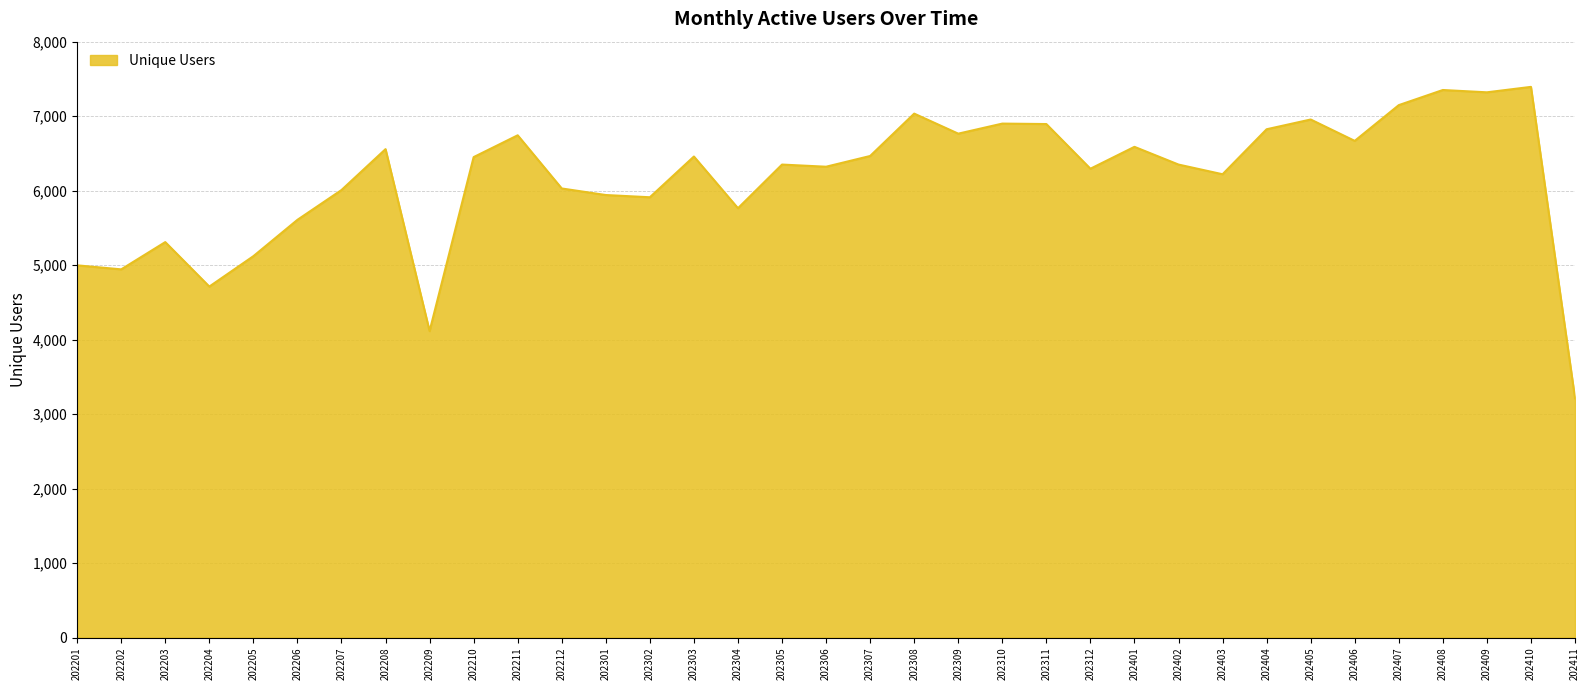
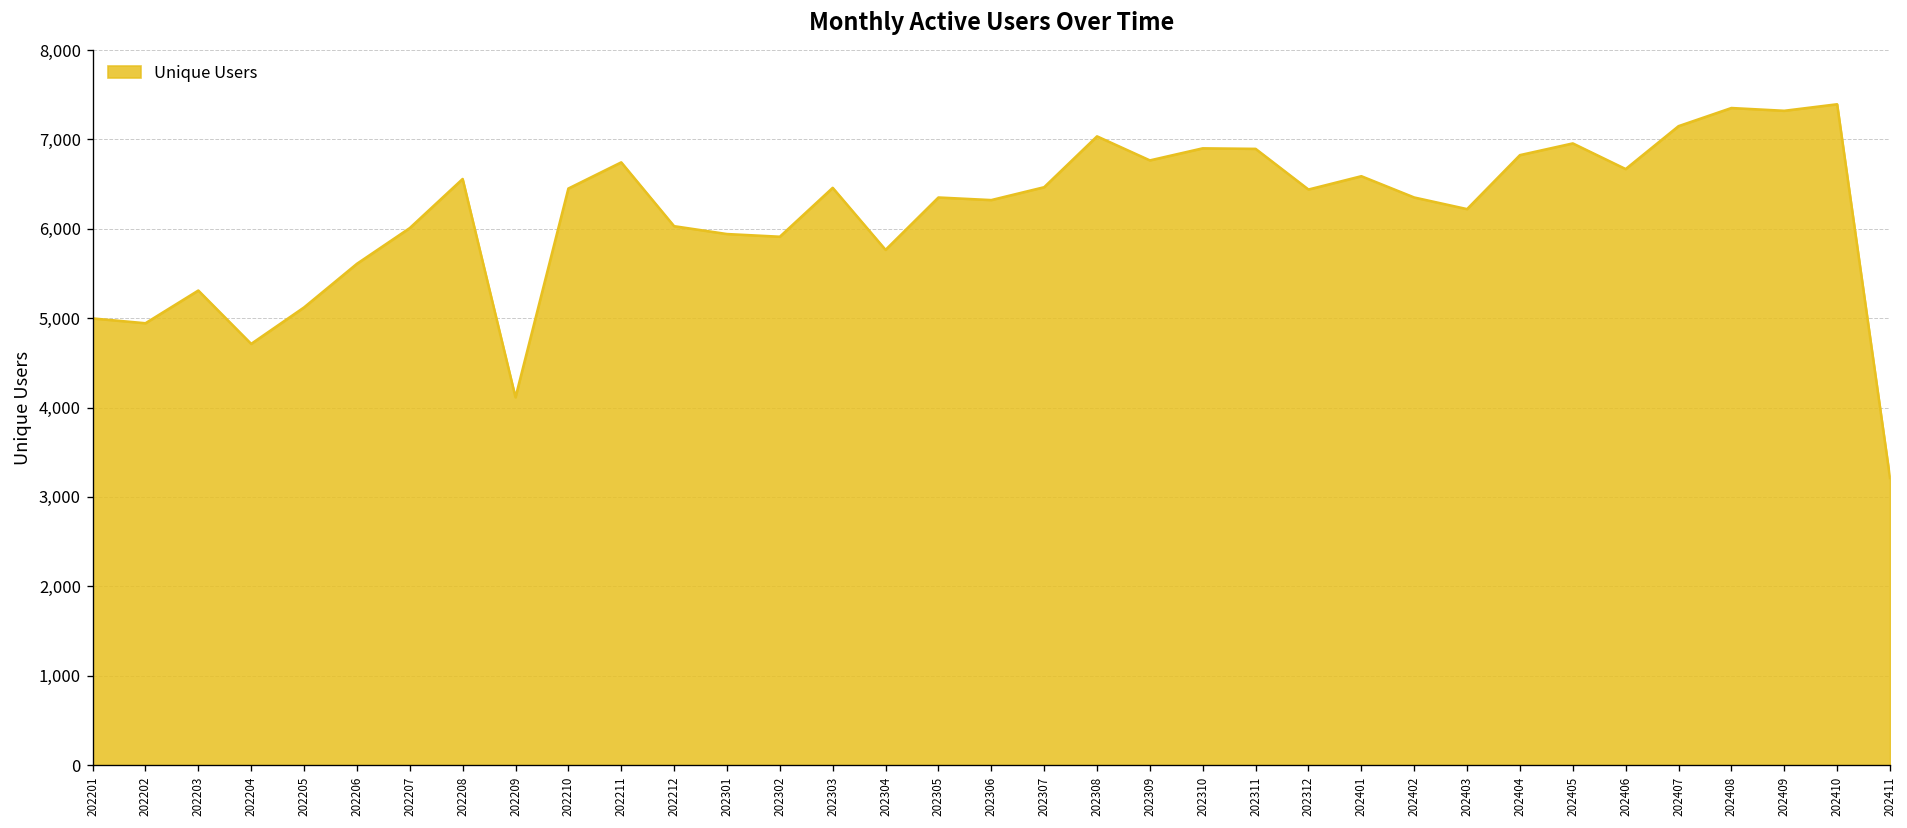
202312: 6,300 -> 6,400
